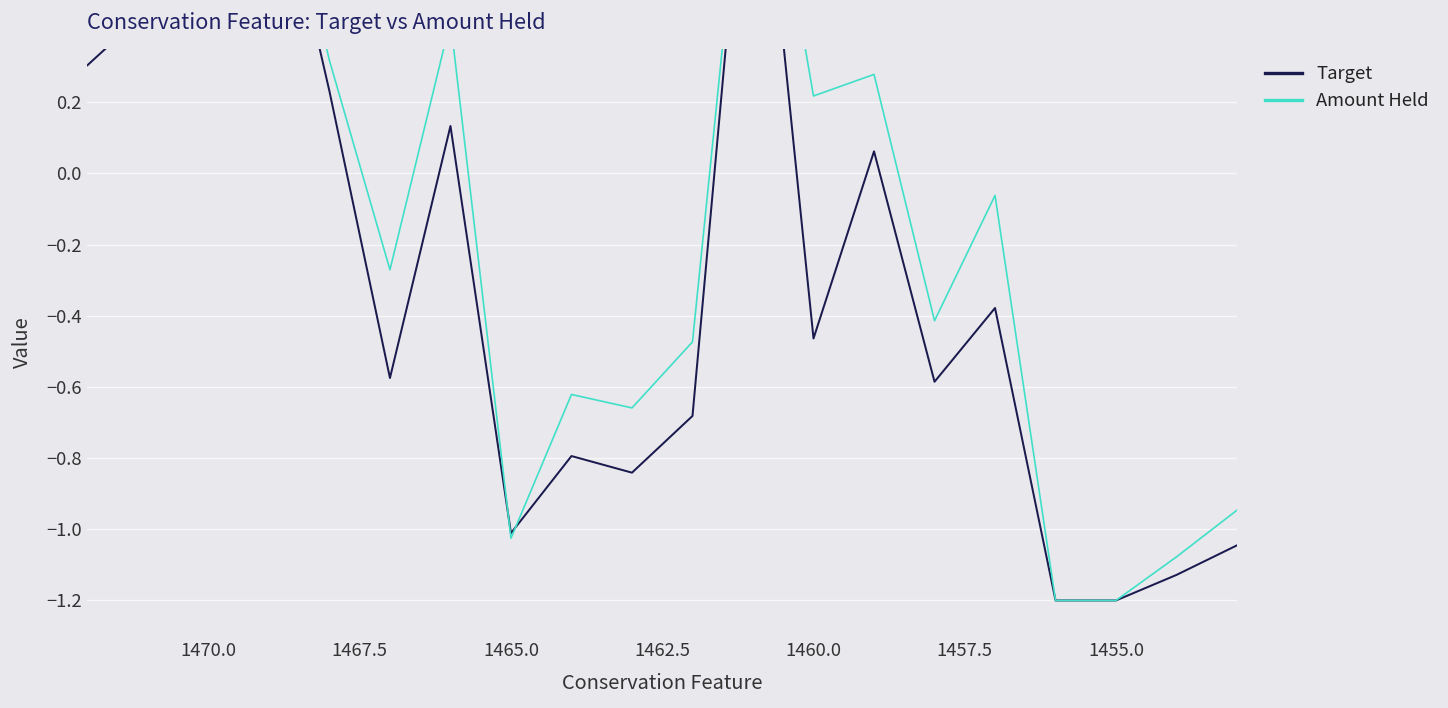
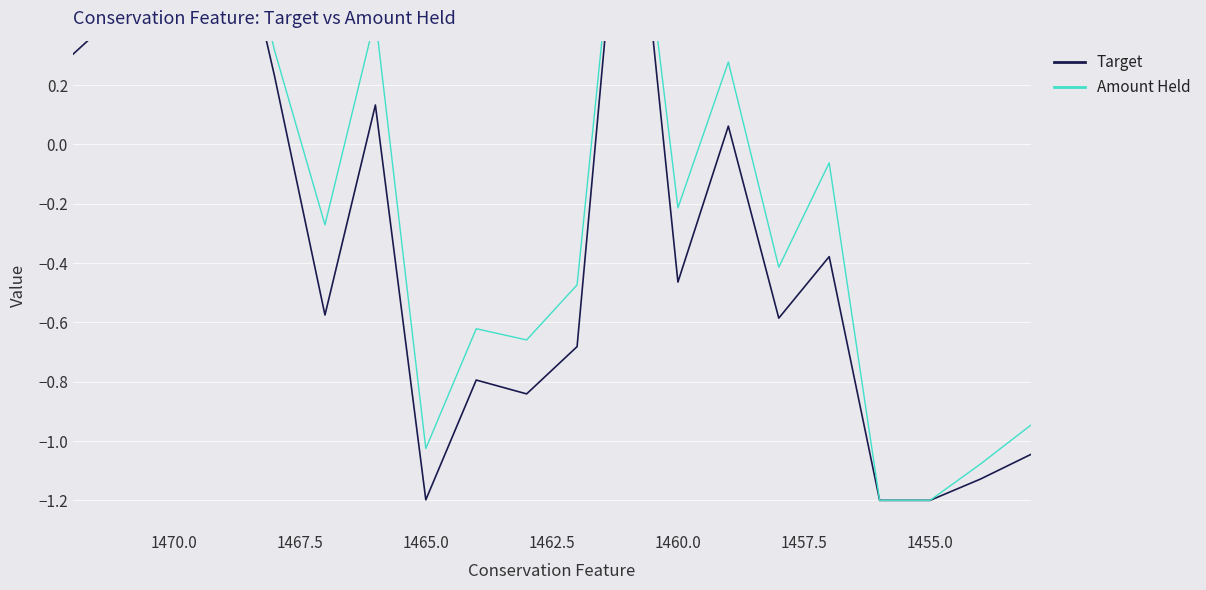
Target, 1465.0: -1.01 -> -1.20
Amount Held, 1460.0: 0.22 -> -0.21
